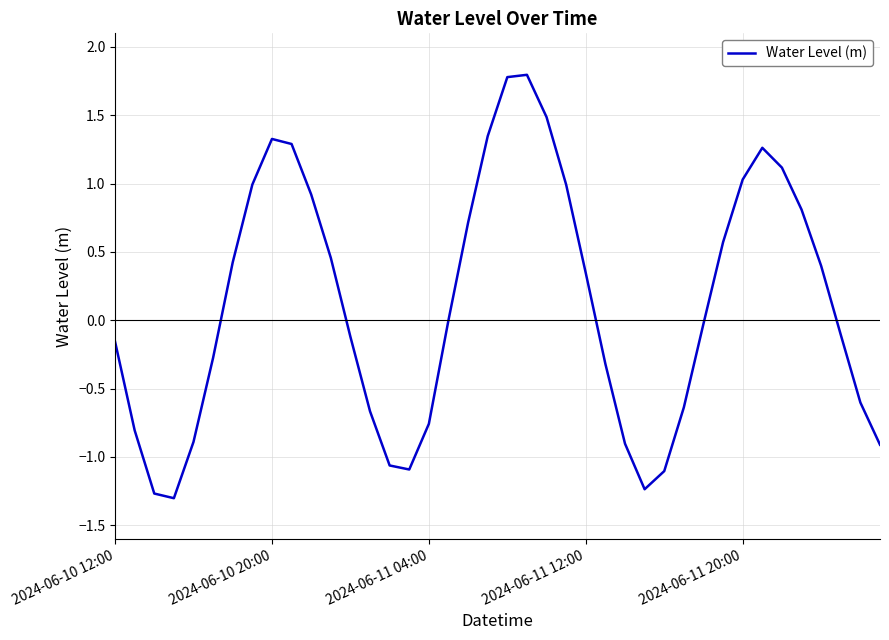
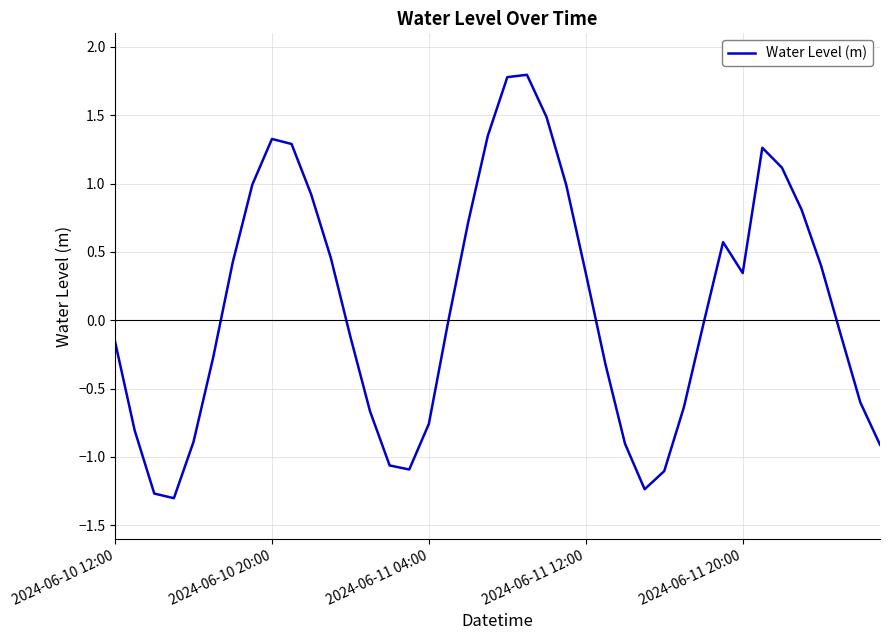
2024-06-11 20:00: 1.03 -> 0.35
